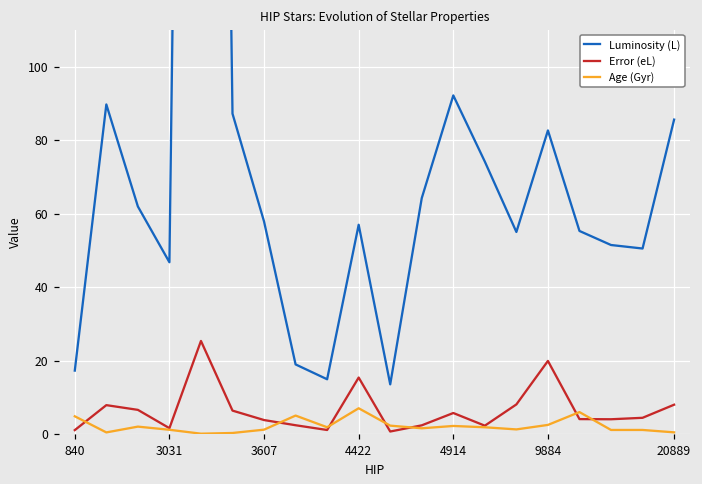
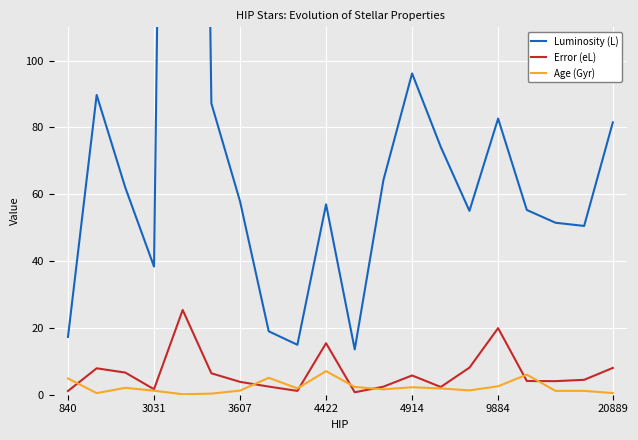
Luminosity (L), 3031: 47 -> 38
Luminosity (L), 4914: 92 -> 96
Luminosity (L), 20889: 86 -> 82
